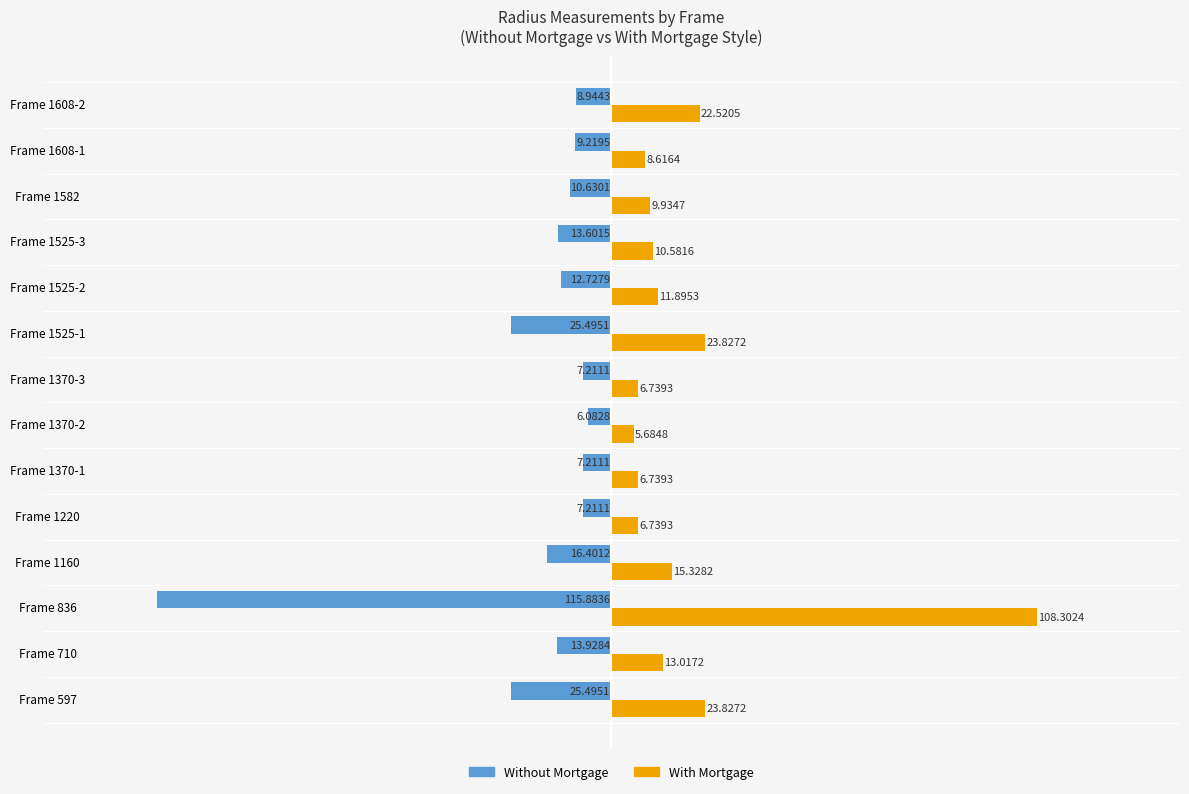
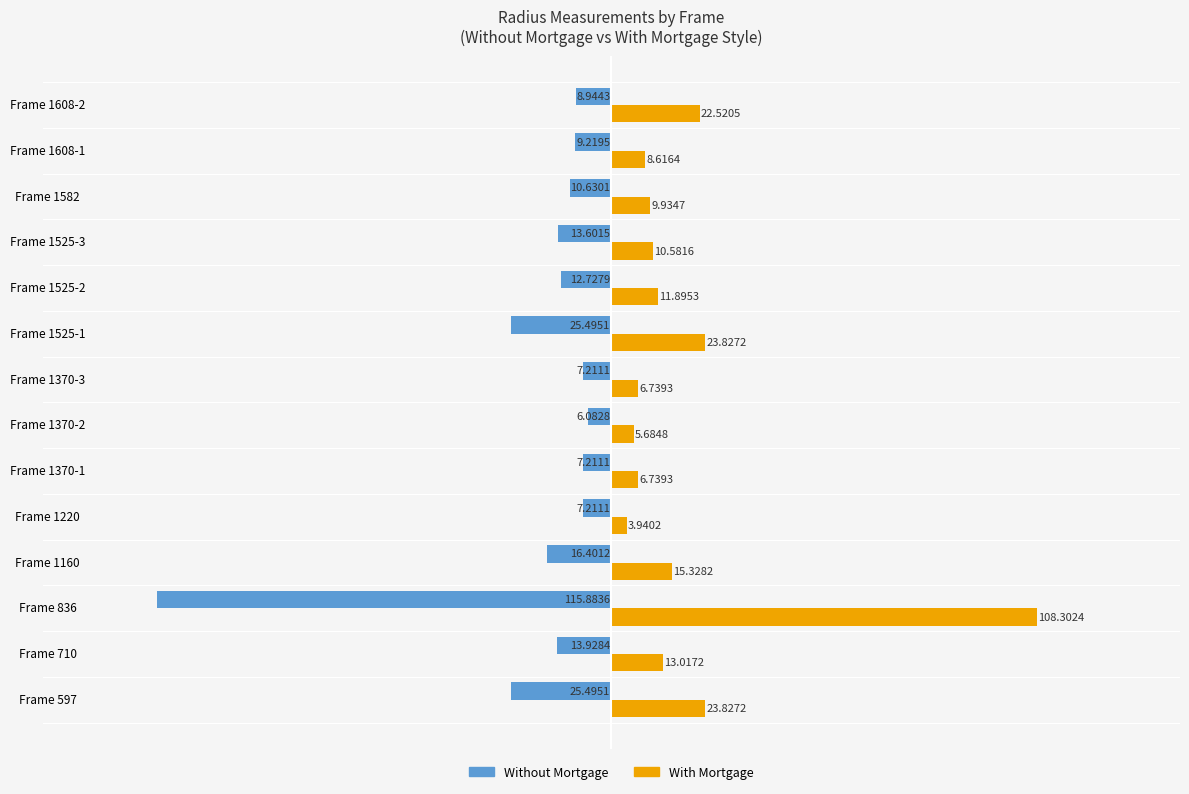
With Mortgage, Frame 1220: 6.7393 -> 3.9402
